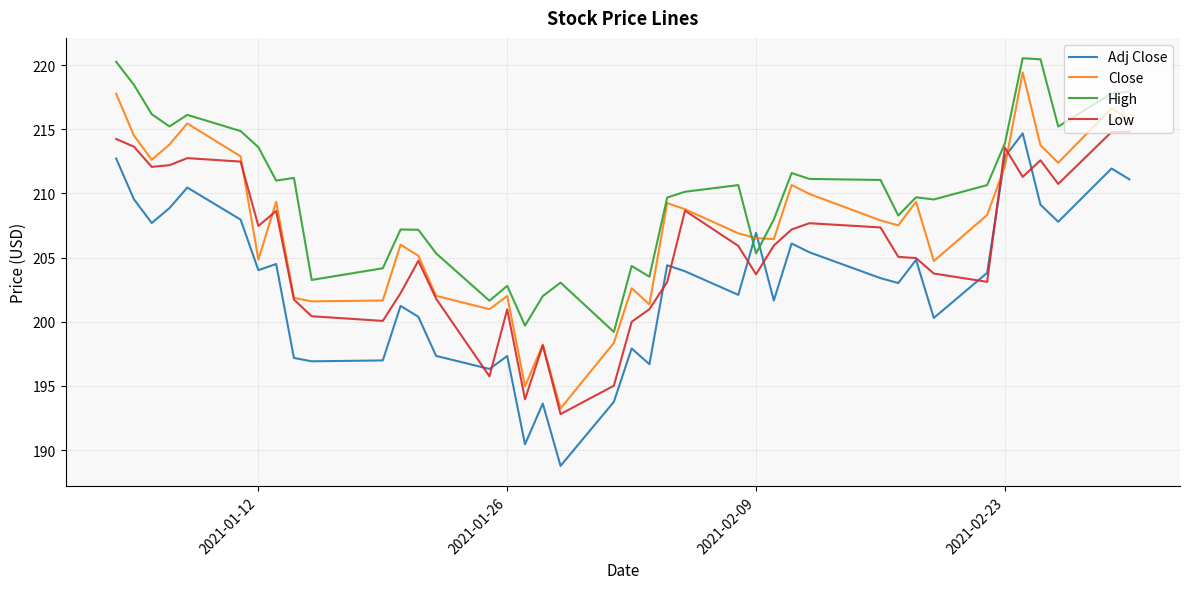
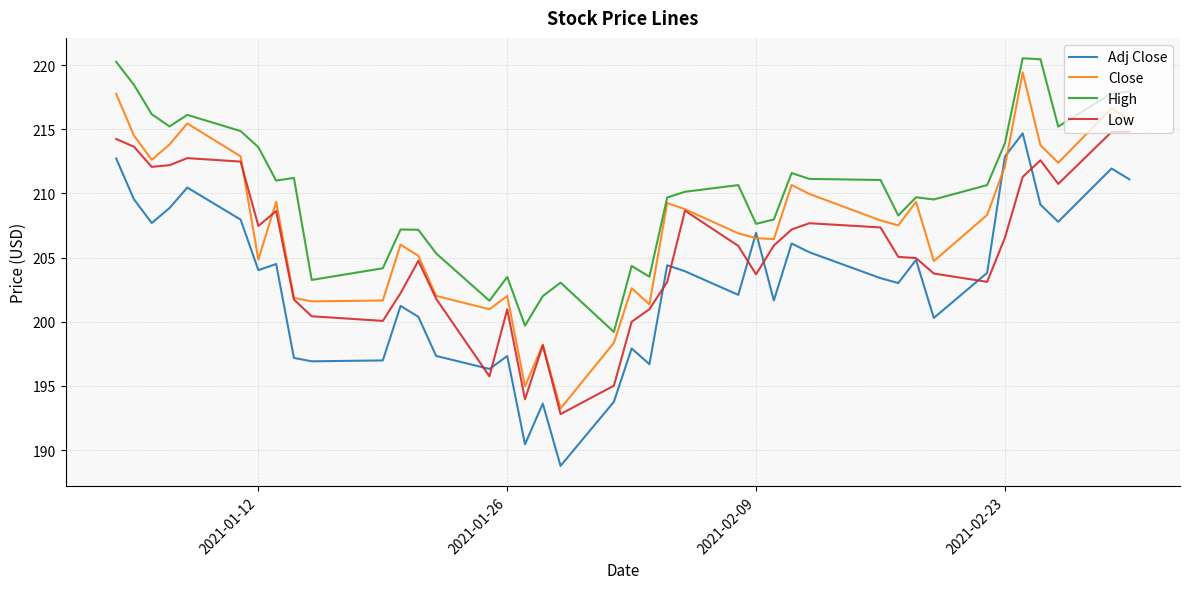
High, 2021-01-26: 202.8 -> 203.5
High, 2021-02-09: 205.3 -> 207.6
Low, 2021-02-23: 213.6 -> 206.6
